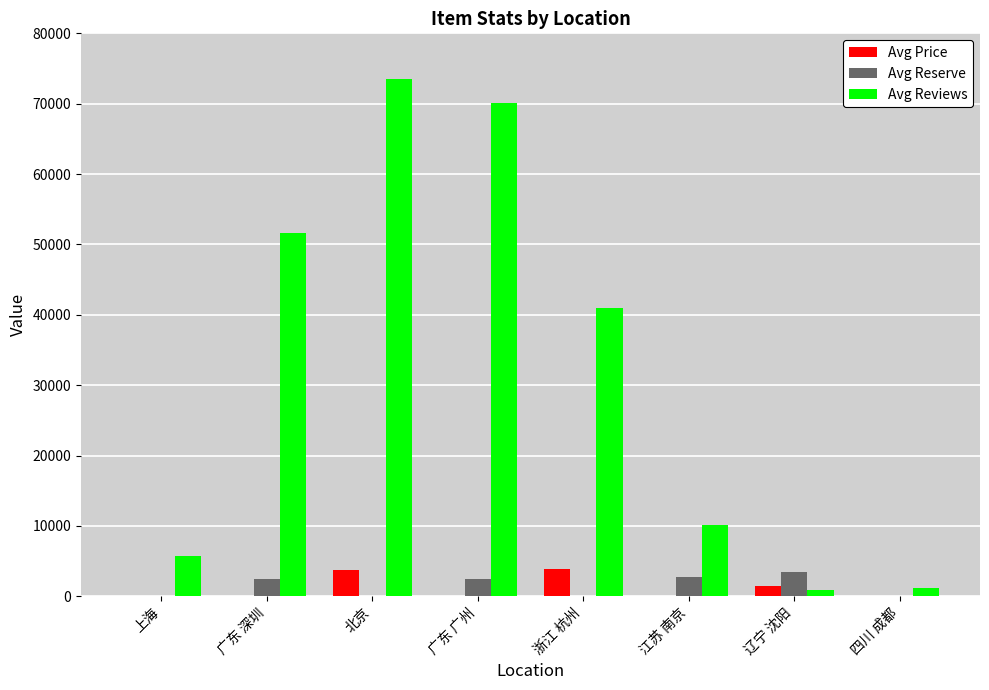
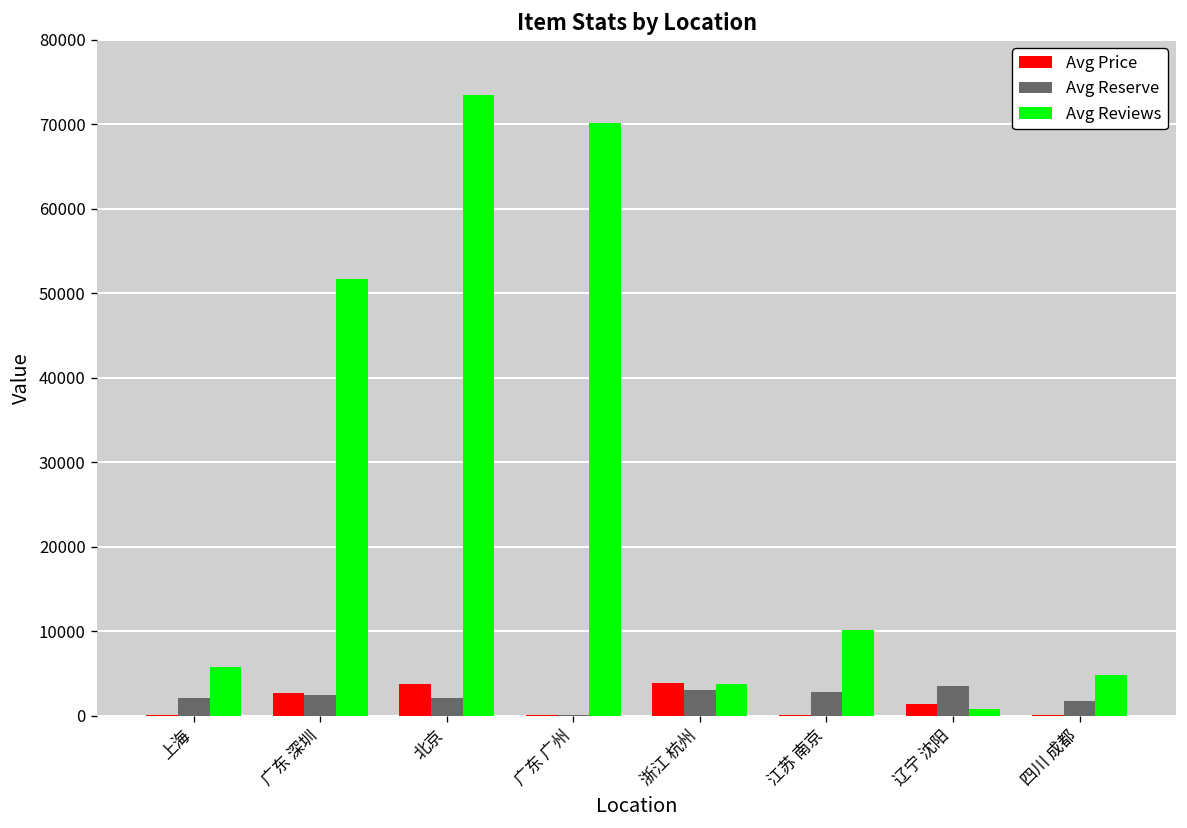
Avg Reserve, 上海: 0 -> 2000
Avg Price, 广东 深圳: 0 -> 3000
Avg Reserve, 北京: 0 -> 2000
Avg Reserve, 广东 广州: 3000 -> 0
Avg Reserve, 浙江 杭州: 0 -> 3000
Avg Reviews, 浙江 杭州: 41000 -> 4000
Avg Reserve, 四川 成都: 0 -> 2000
Avg Reviews, 四川 成都: 1000 -> 5000
